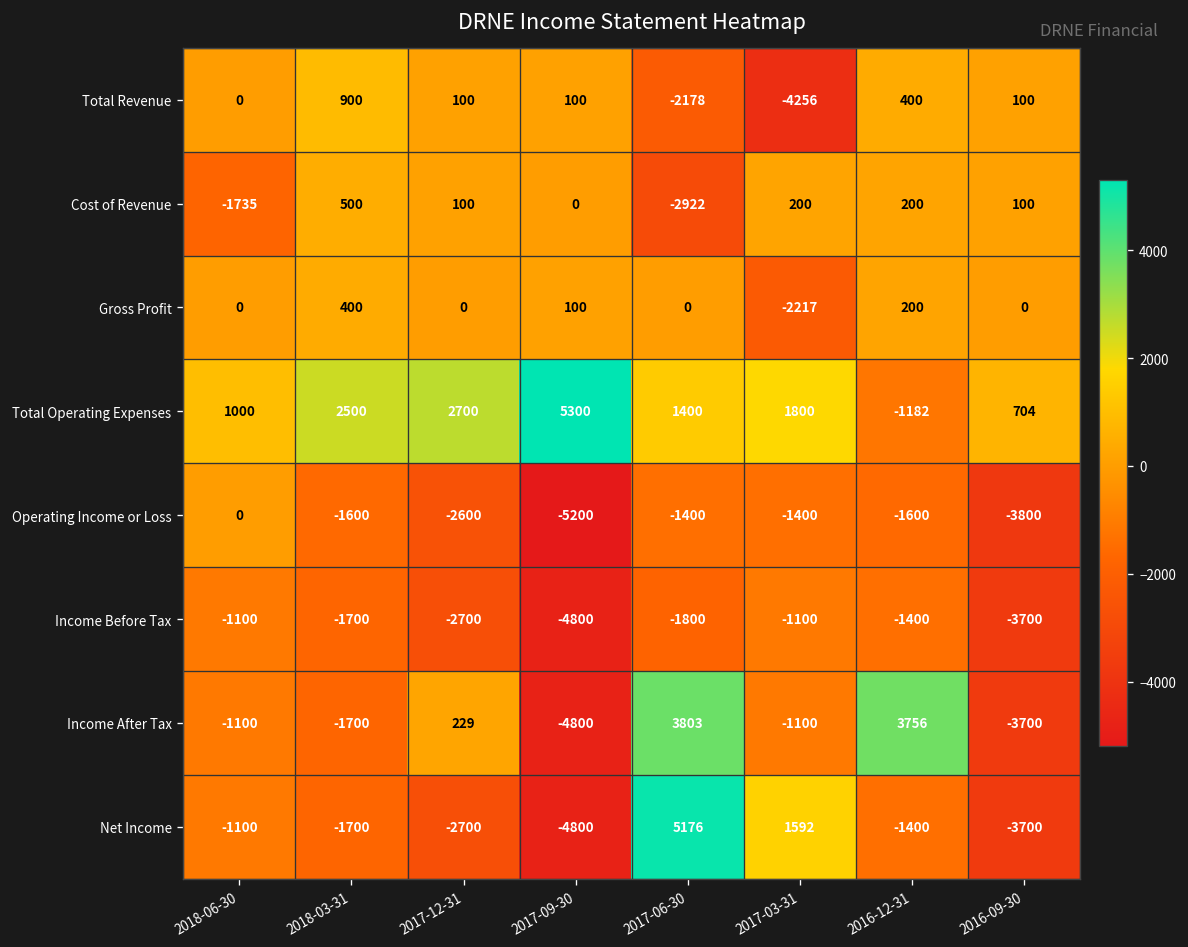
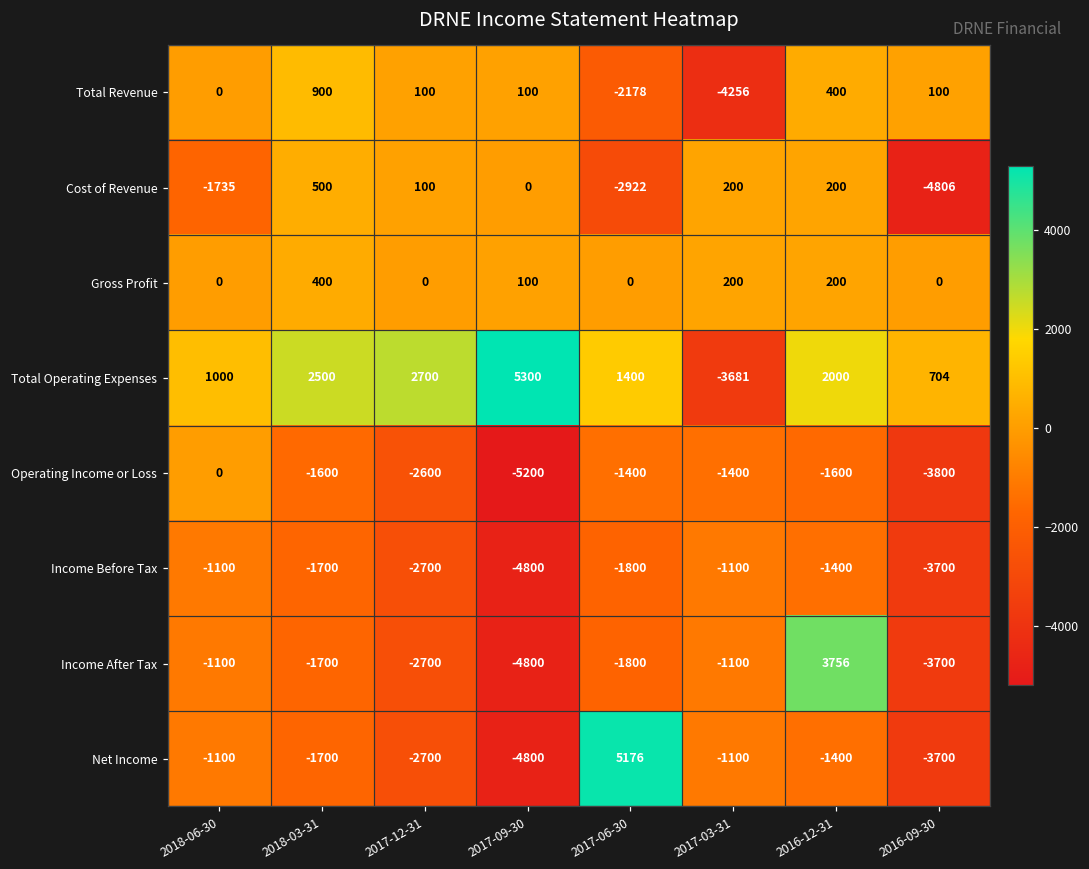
Cost of Revenue, 2016-09-30: 100 -> -4806
Gross Profit, 2017-03-31: -2217 -> 200
Total Operating Expenses, 2017-03-31: 1800 -> -3681
Total Operating Expenses, 2016-12-31: -1182 -> 2000
Income After Tax, 2017-12-31: 229 -> -2700
Income After Tax, 2017-06-30: 3803 -> -1800
Net Income, 2017-03-31: 1592 -> -1100
